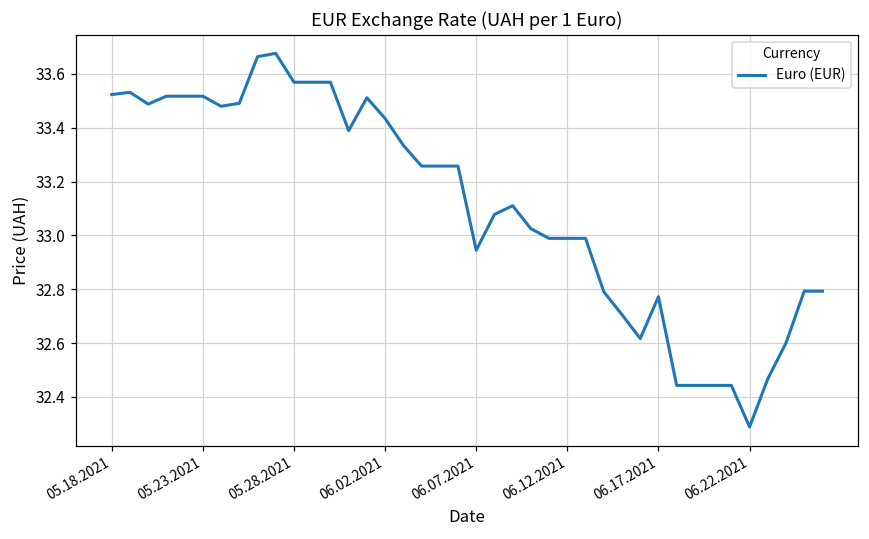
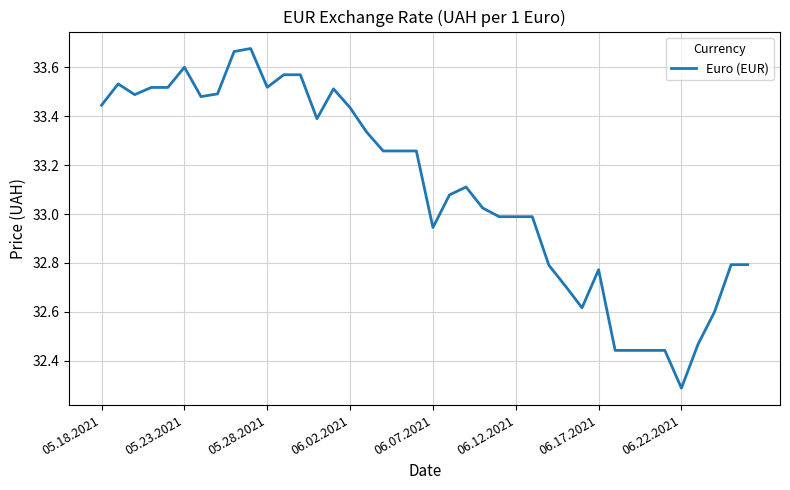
05.18.2021: 33.52 -> 33.44
05.23.2021: 33.52 -> 33.60
05.28.2021: 33.57 -> 33.52
